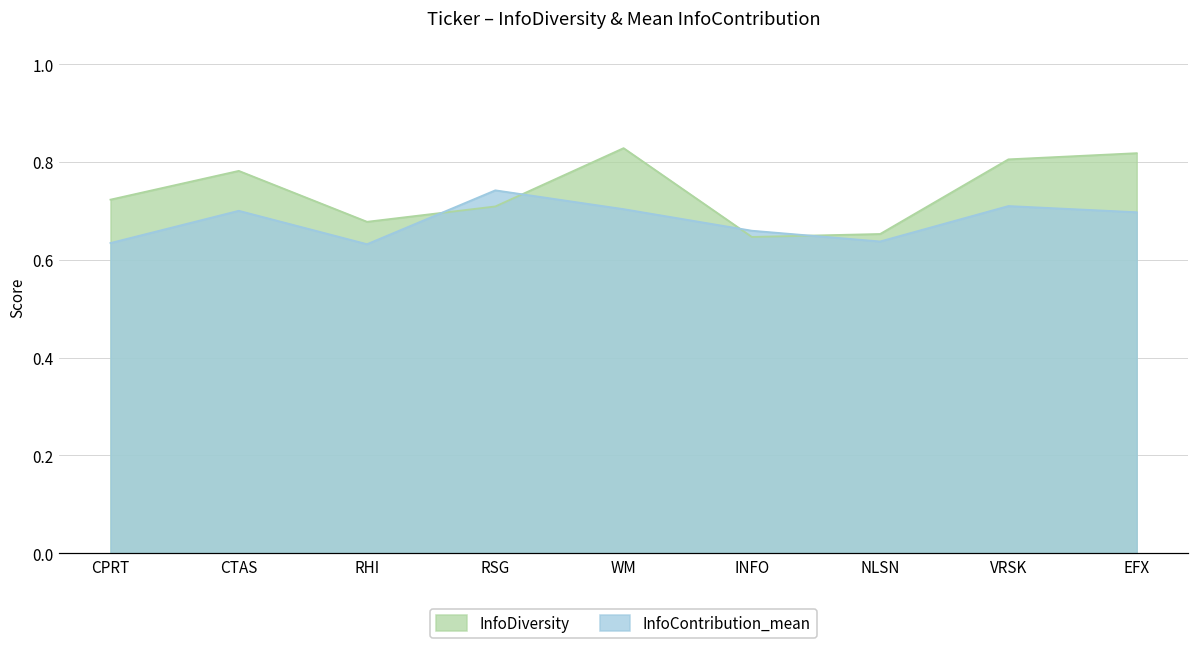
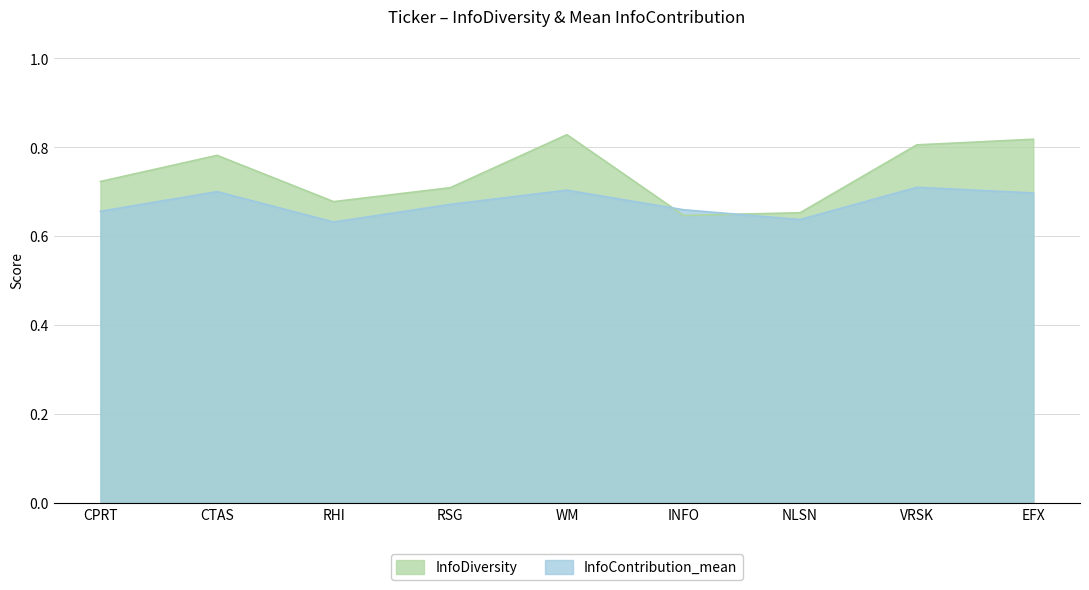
InfoContribution_mean, CPRT: 0.63 -> 0.66
InfoContribution_mean, RSG: 0.74 -> 0.67
